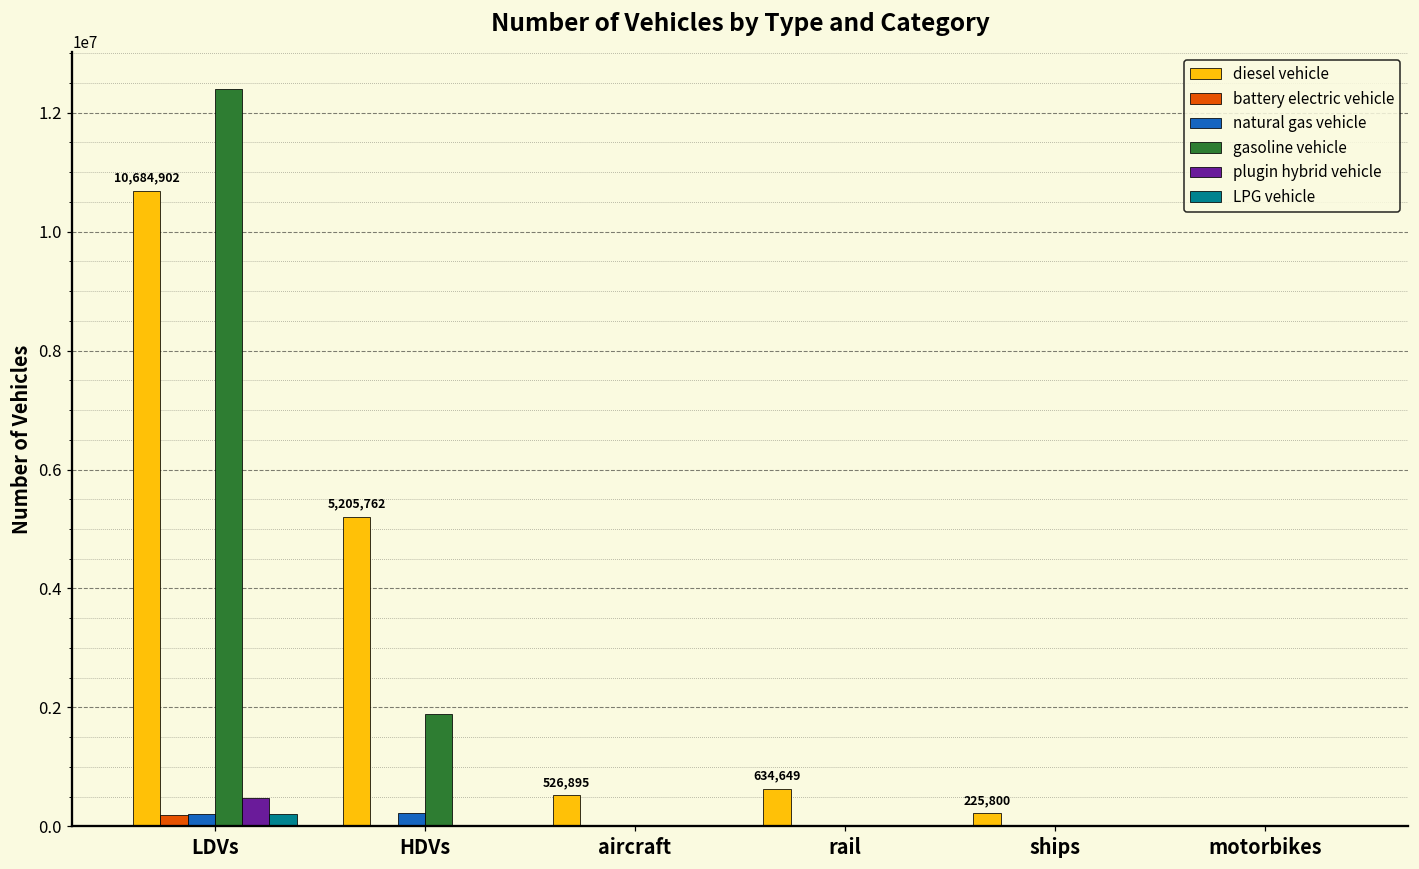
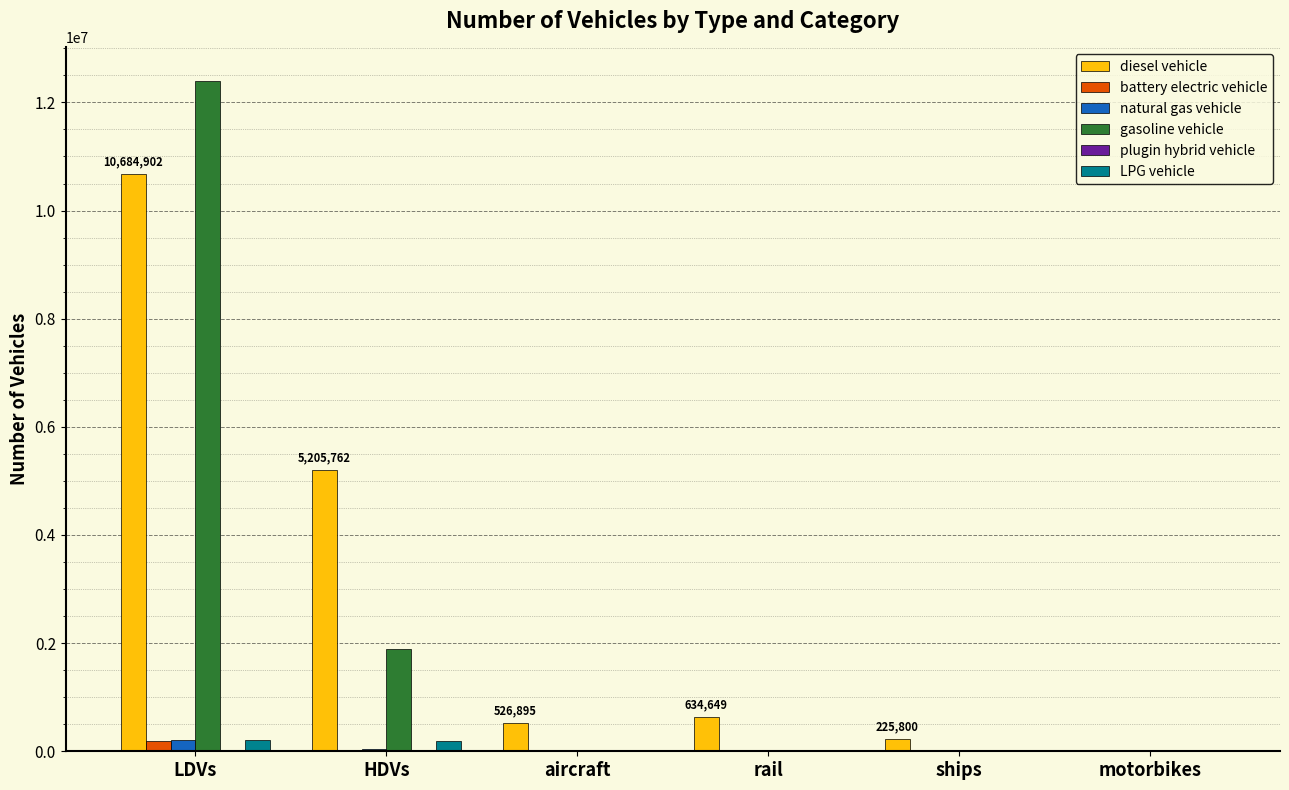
plugin hybrid vehicle, LDVs: 500000 -> 0
natural gas vehicle, HDVs: 200000 -> 0
LPG vehicle, HDVs: 0 -> 200000
